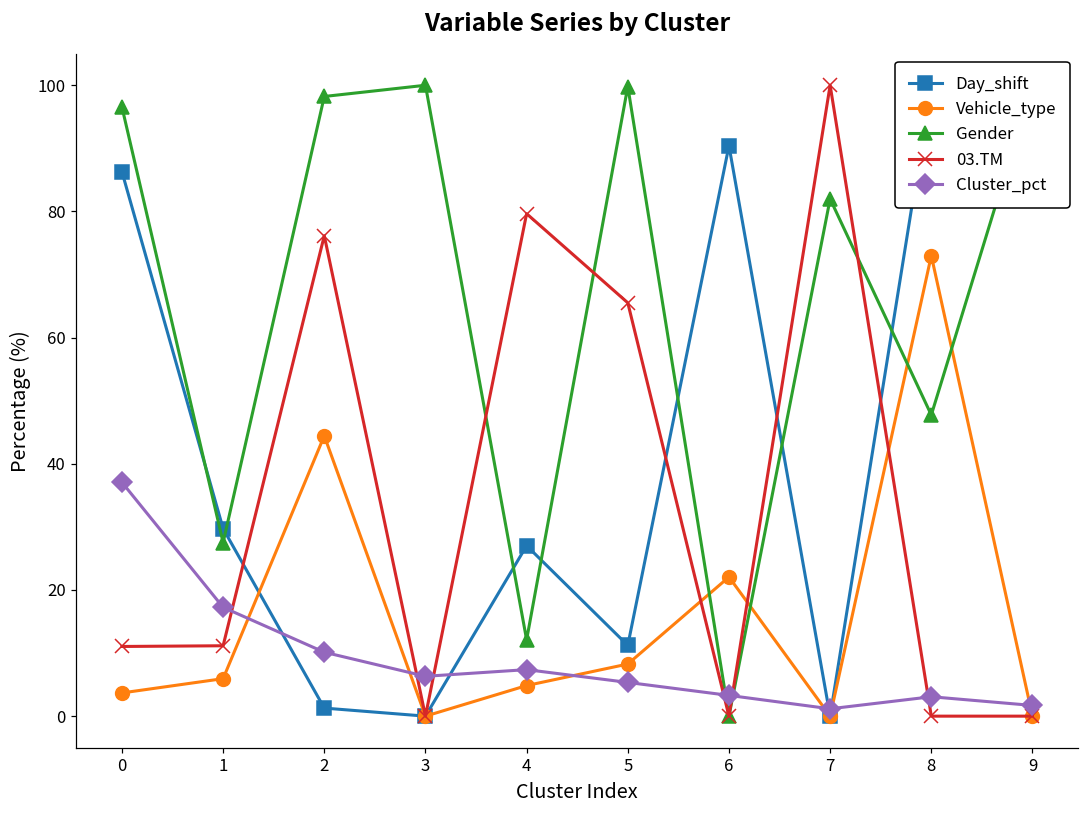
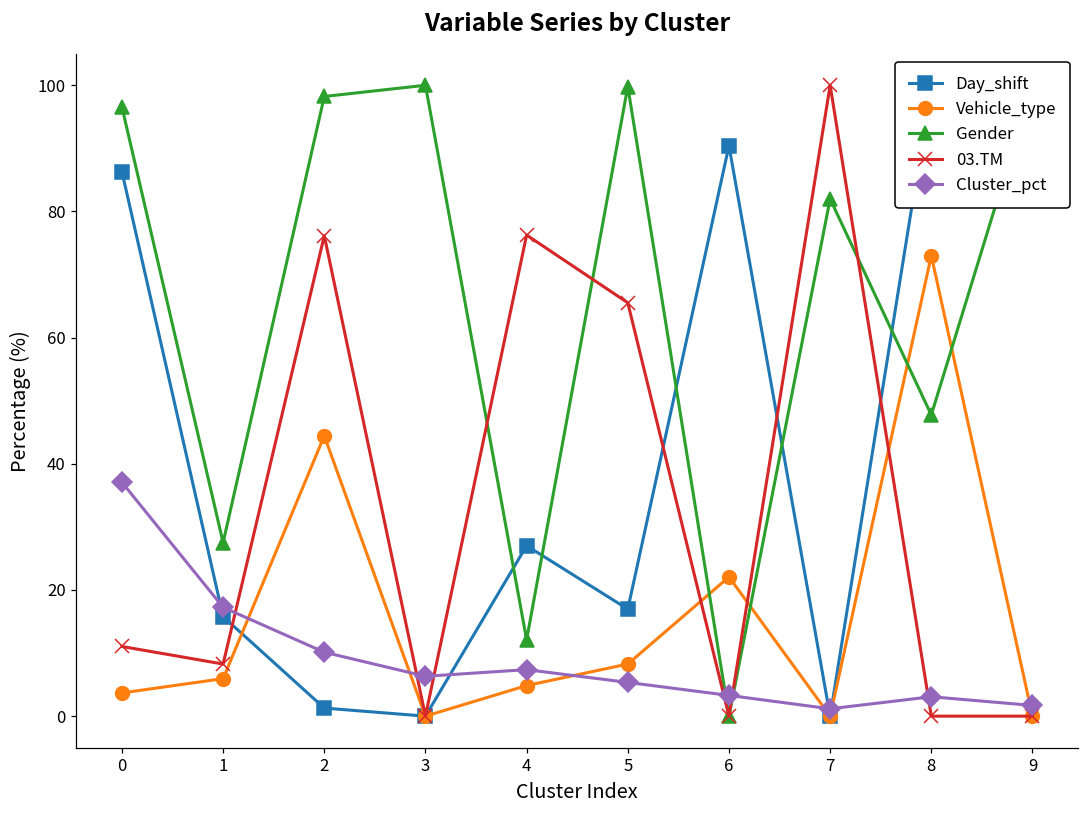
Day_shift, 1: 30 -> 16
03.TM, 1: 11 -> 8
03.TM, 4: 80 -> 76
Day_shift, 5: 11 -> 17
